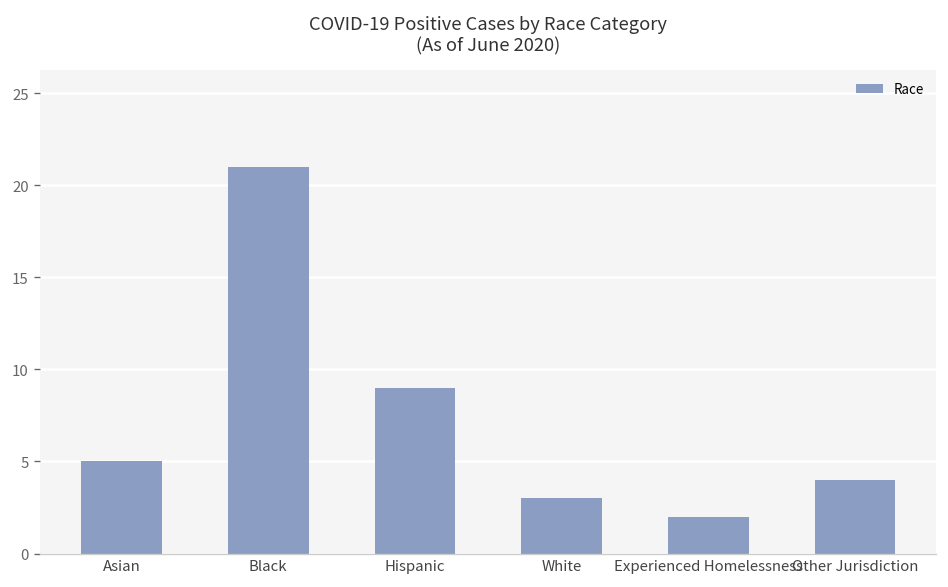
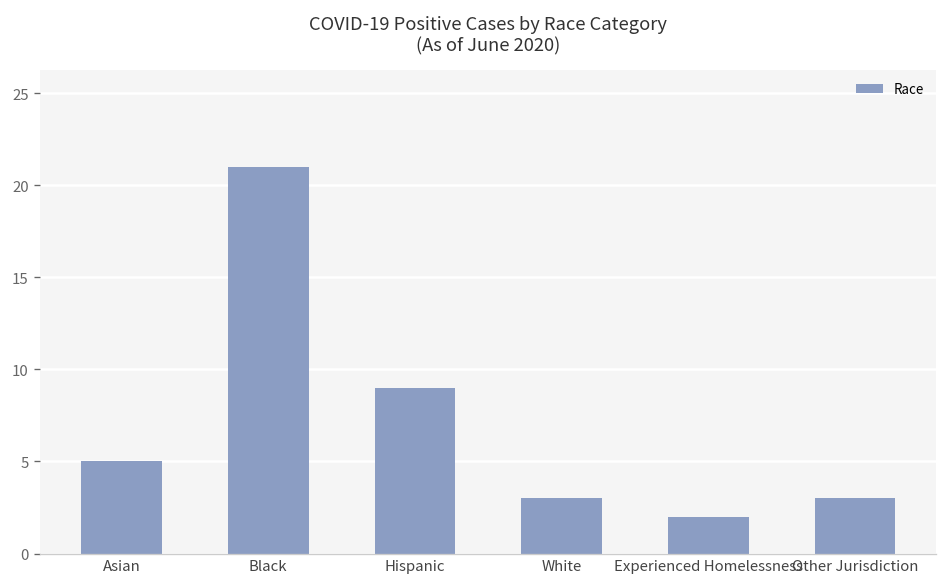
Other Jurisdiction: 4 -> 3
